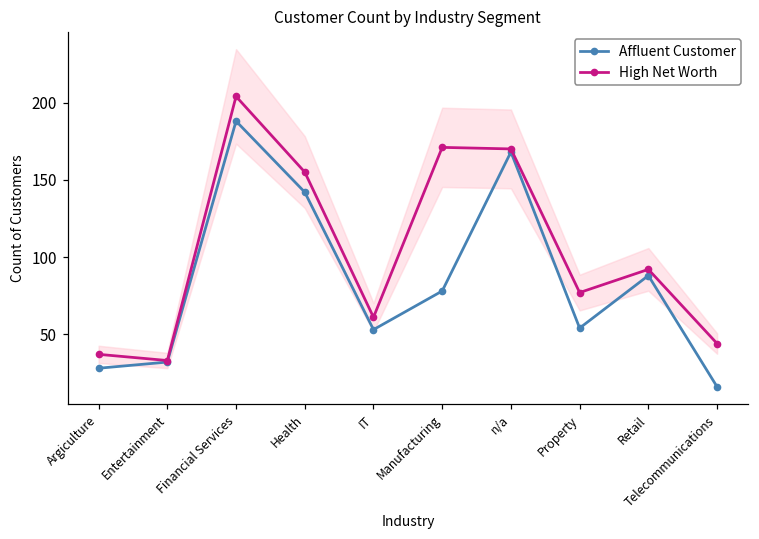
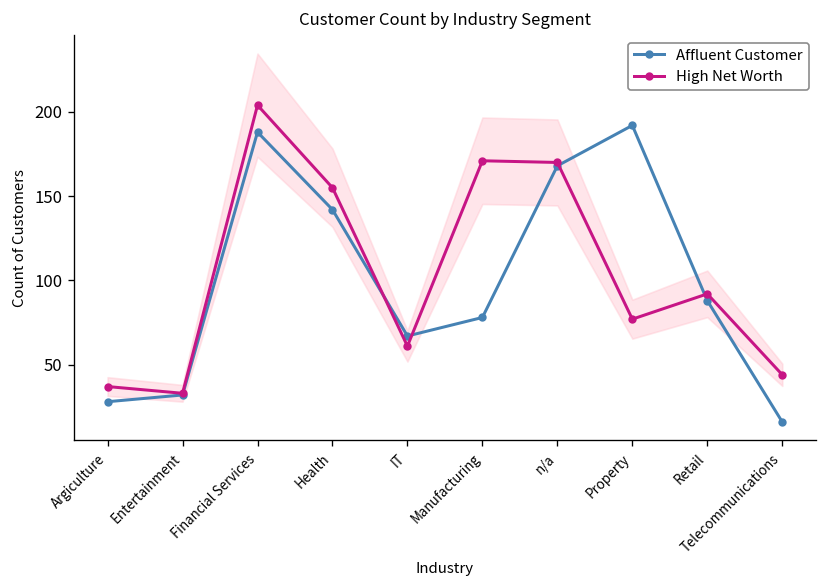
Affluent Customer, IT: 53 -> 67
Affluent Customer, Property: 54 -> 192
